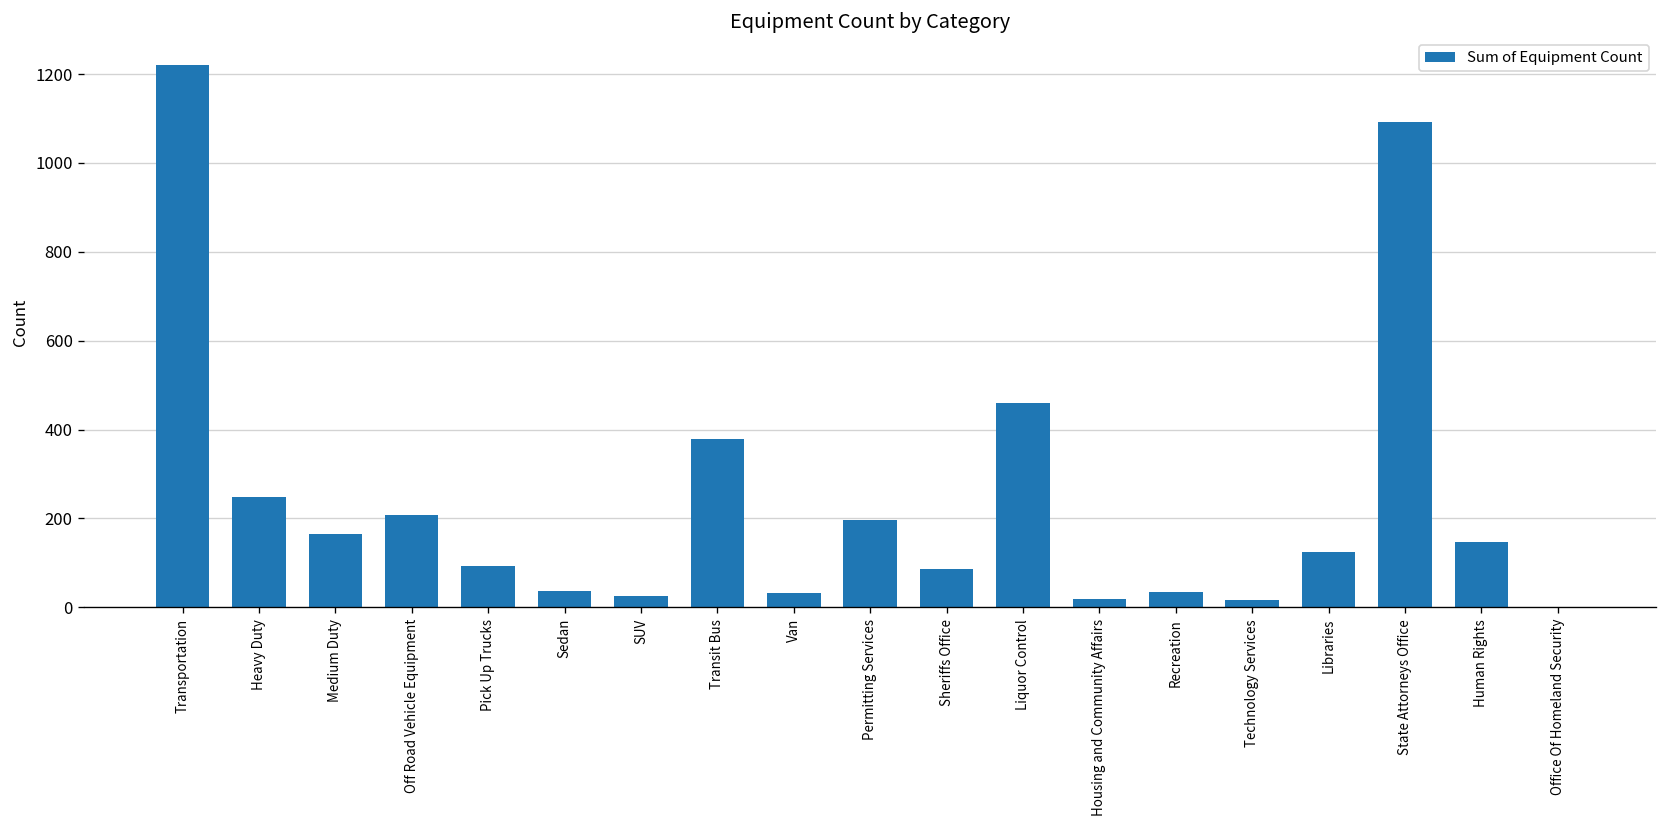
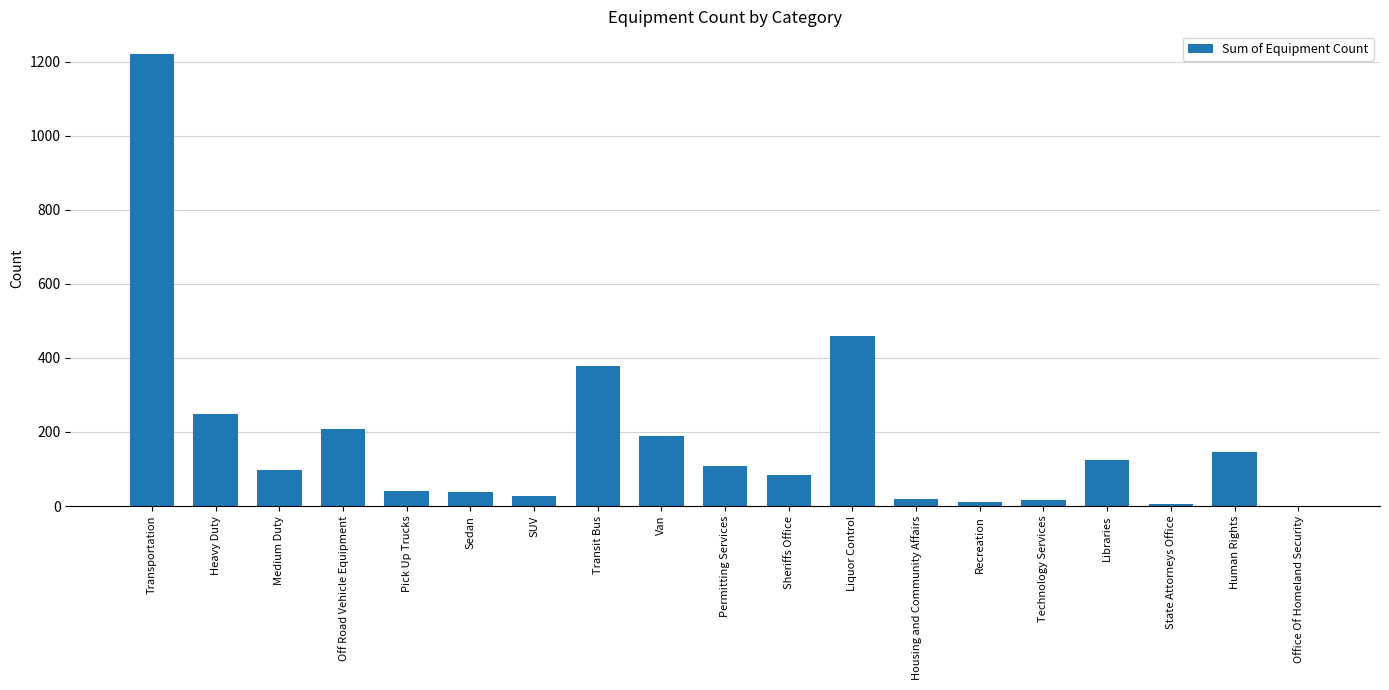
Medium Duty: 160 -> 100
Pick Up Trucks: 90 -> 40
Van: 30 -> 190
Permitting Services: 200 -> 110
Recreation: 40 -> 10
State Attorneys Office: 1090 -> 10
